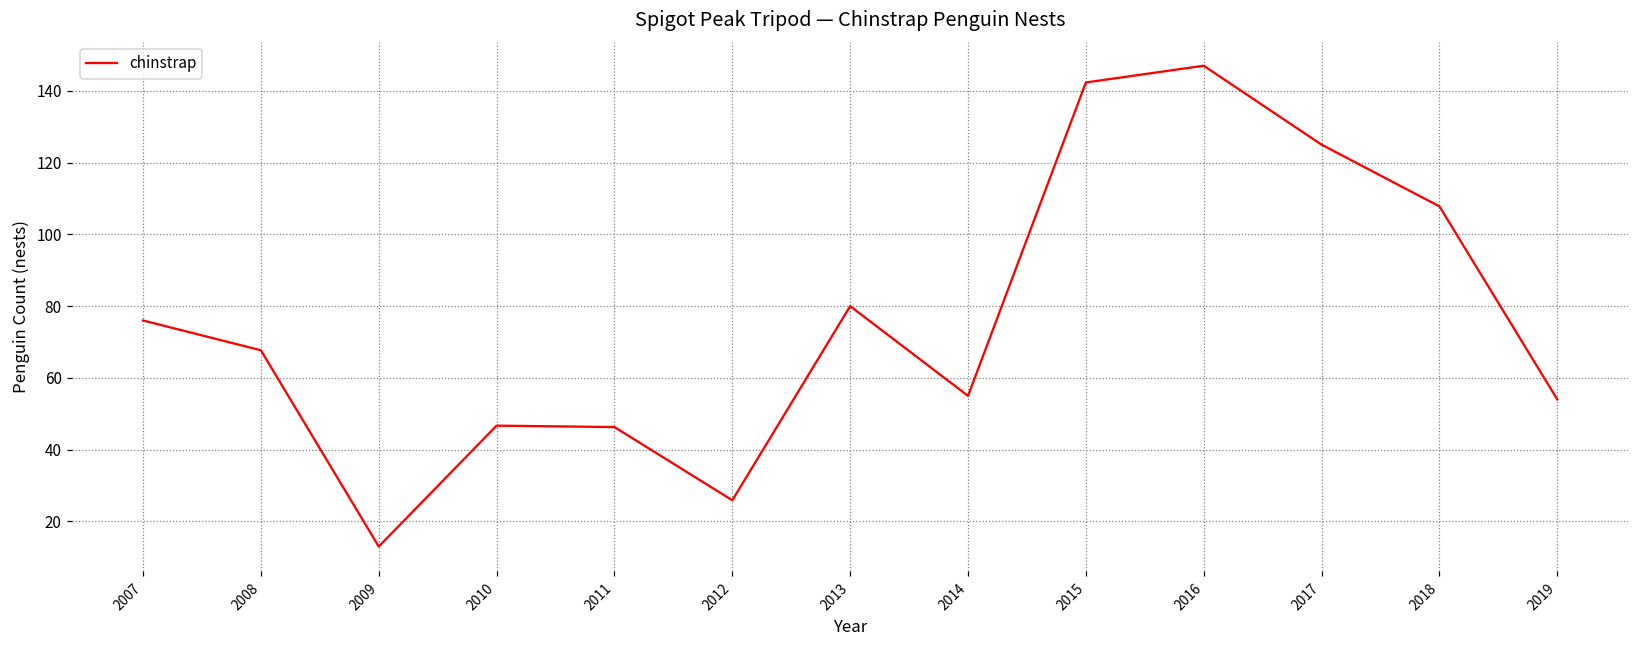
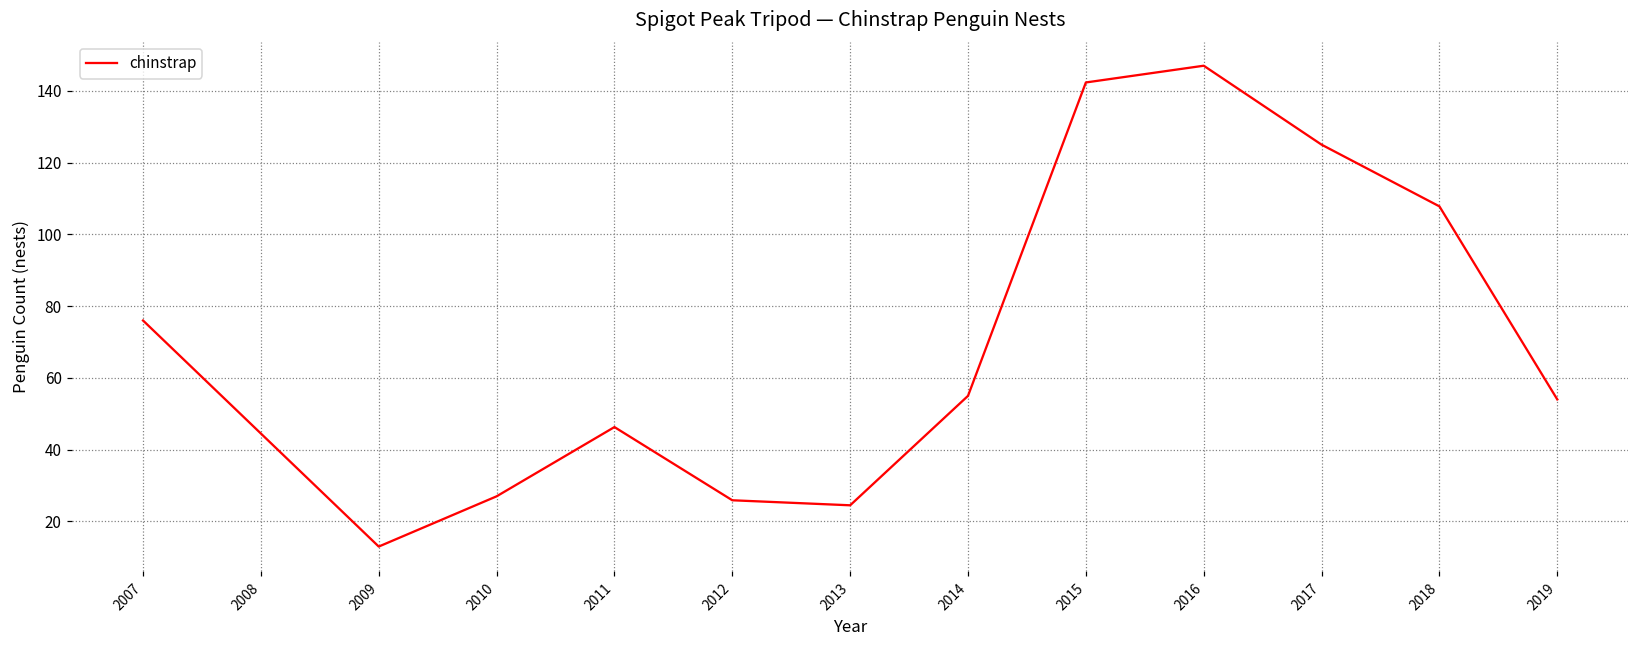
2008: 68 -> 45
2010: 47 -> 27
2013: 80 -> 25
